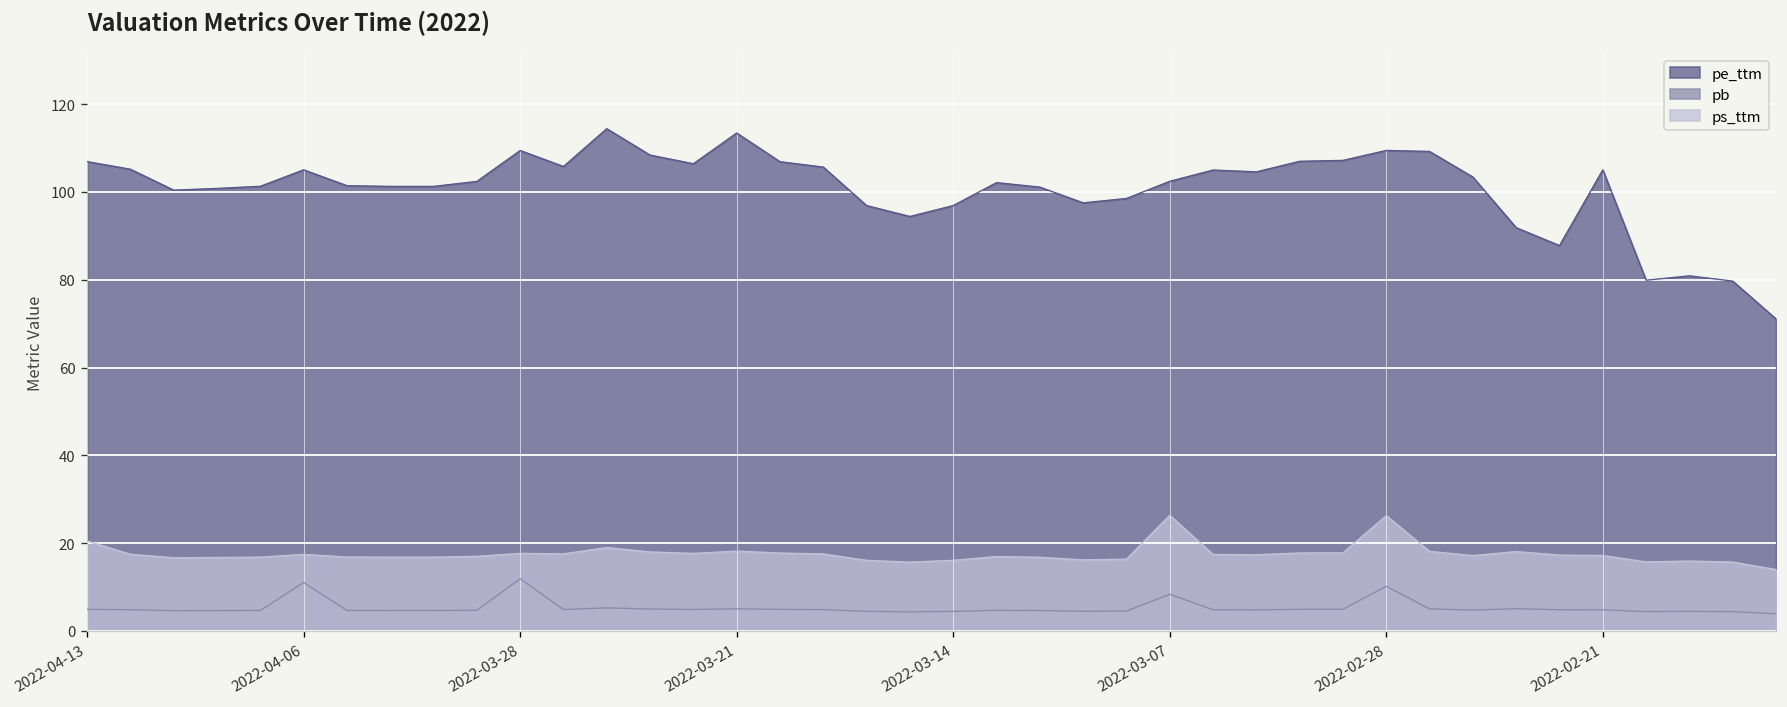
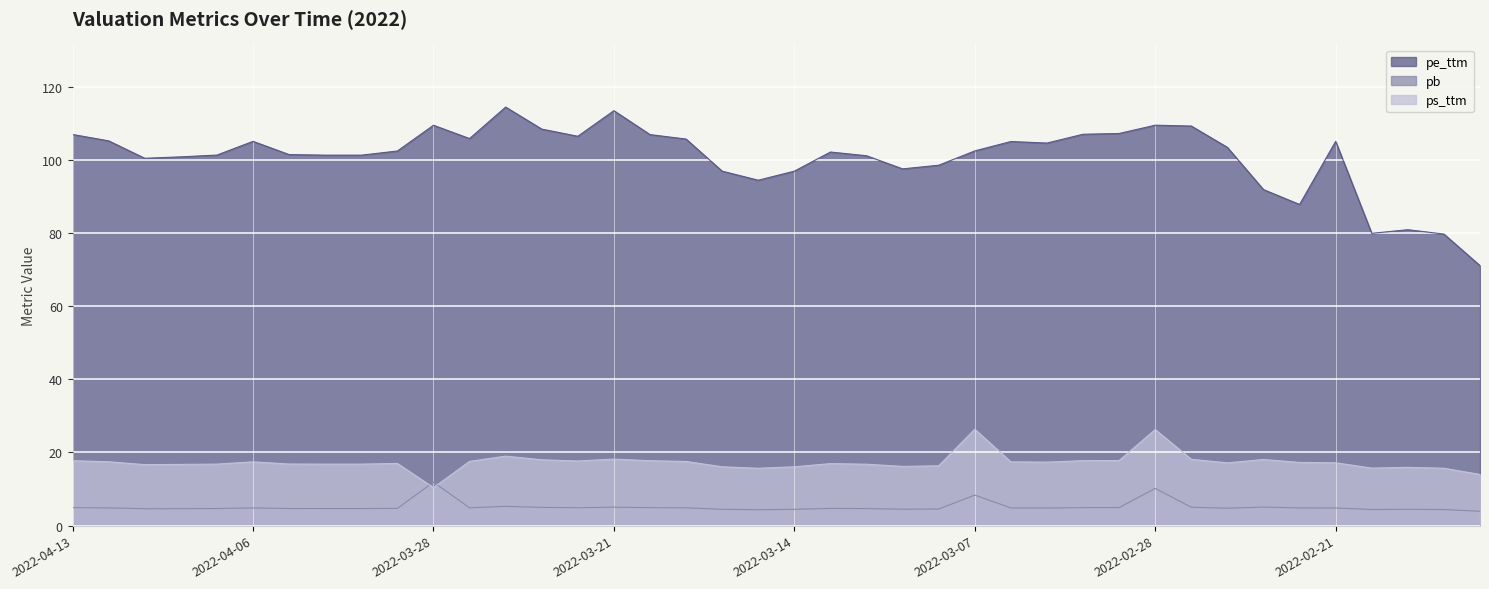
ps_ttm, 2022-04-13: 20 -> 18
pb, 2022-04-06: 11 -> 5
ps_ttm, 2022-03-28: 18 -> 10
